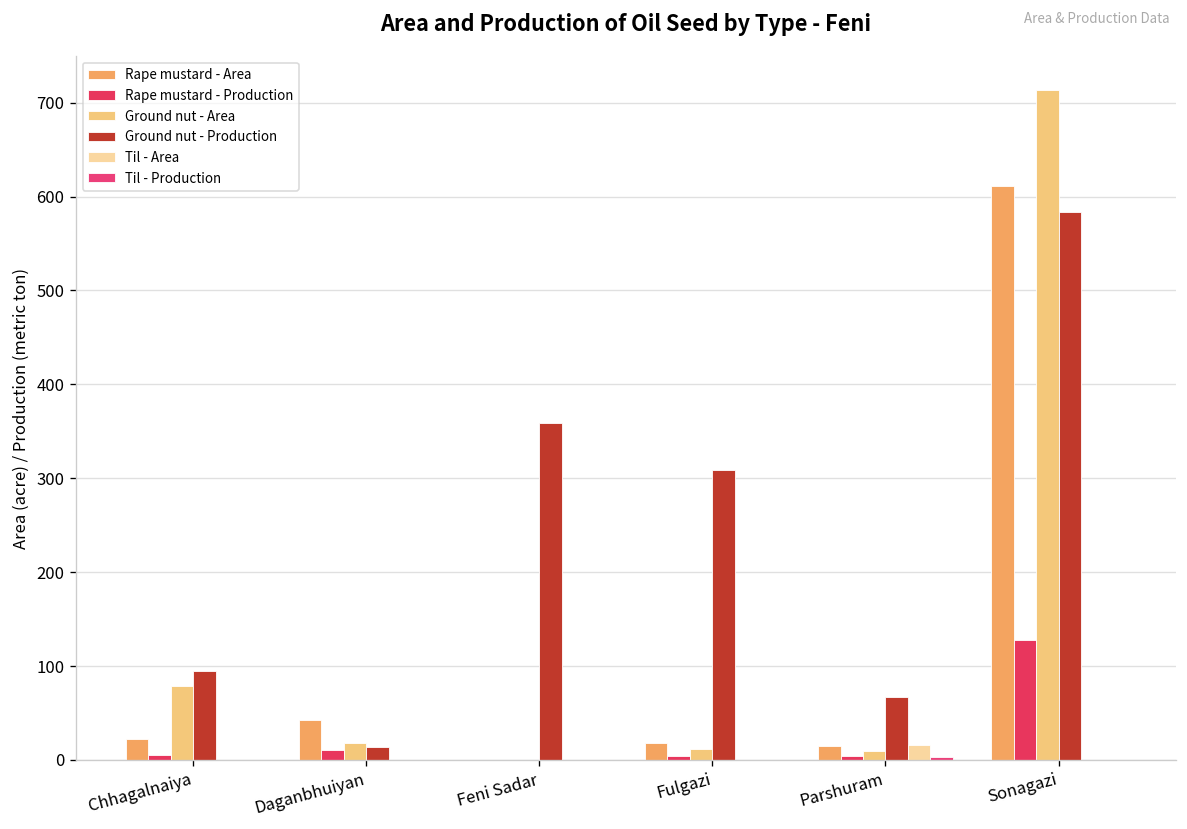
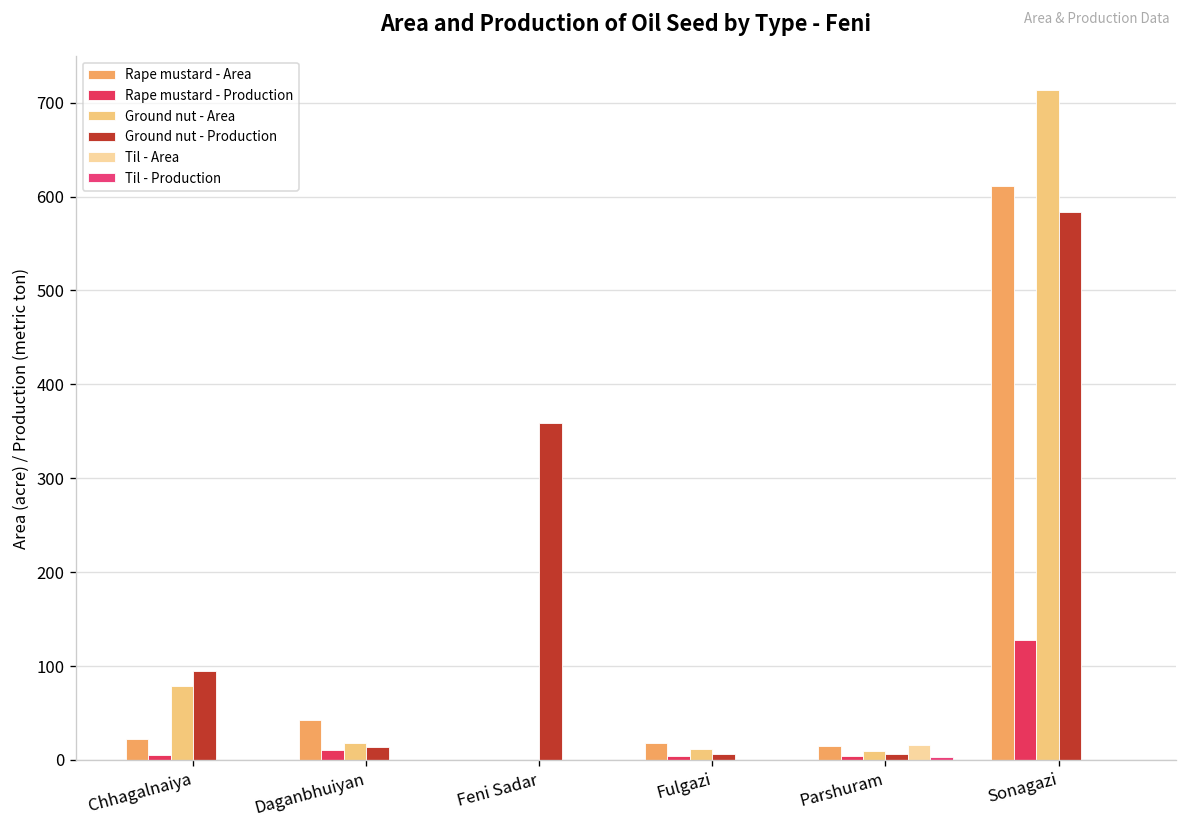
Ground nut - Production, Fulgazi: 310 -> 10
Ground nut - Production, Parshuram: 70 -> 10
